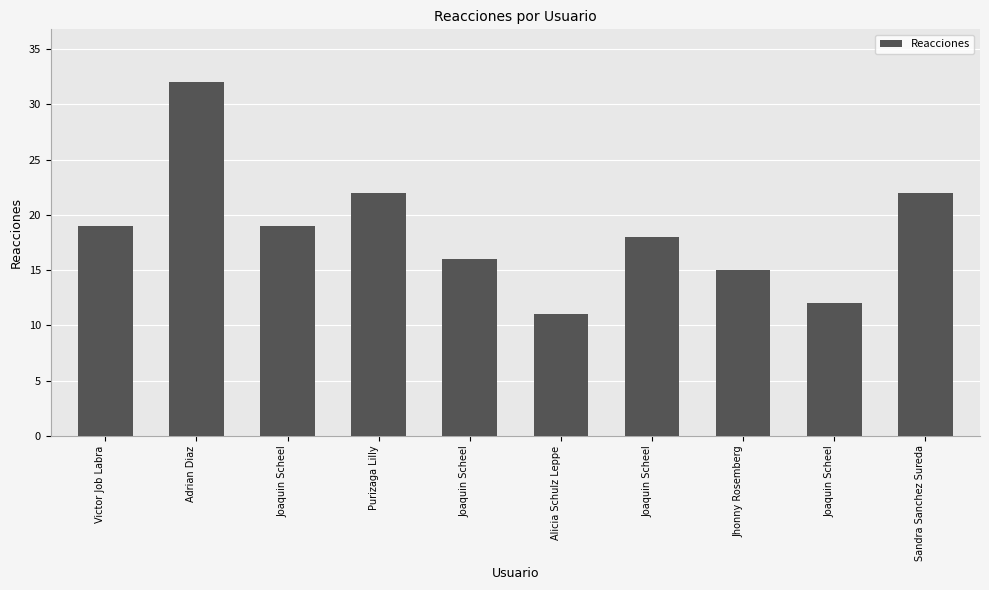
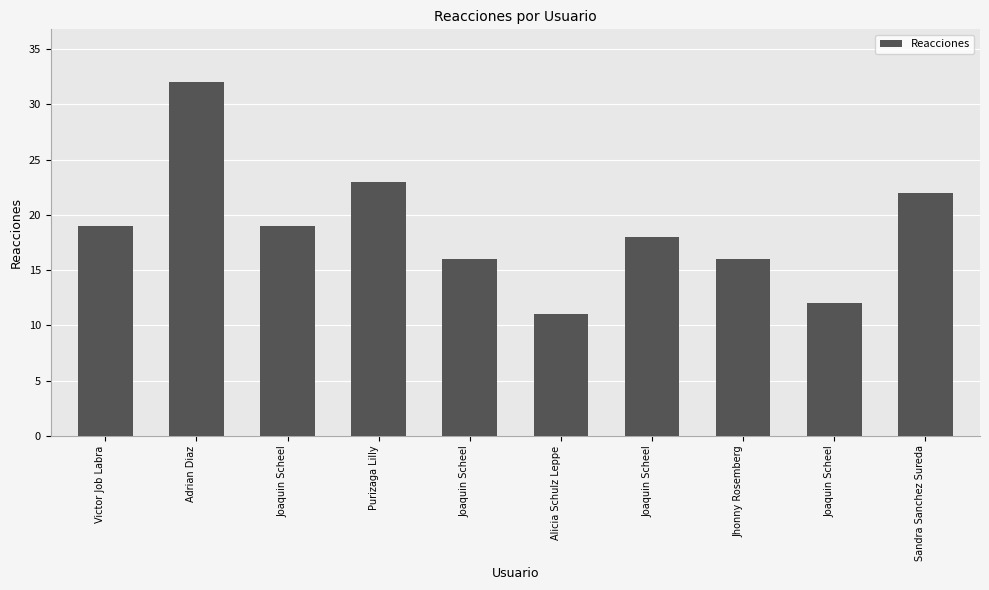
Purizaga Lilly: 22 -> 23
Jhonny Rosemberg: 15 -> 16
